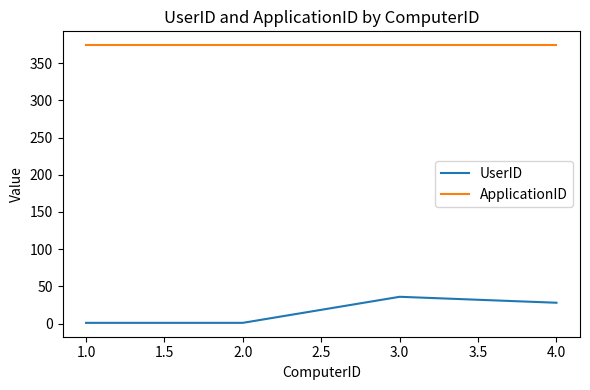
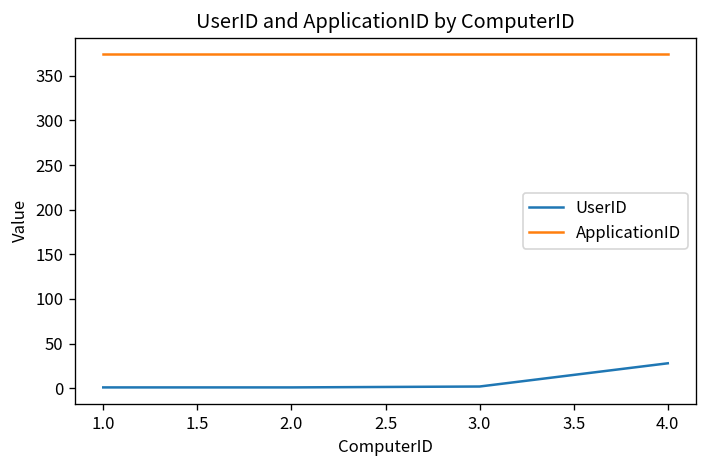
UserID, 3.0: 40 -> 0
